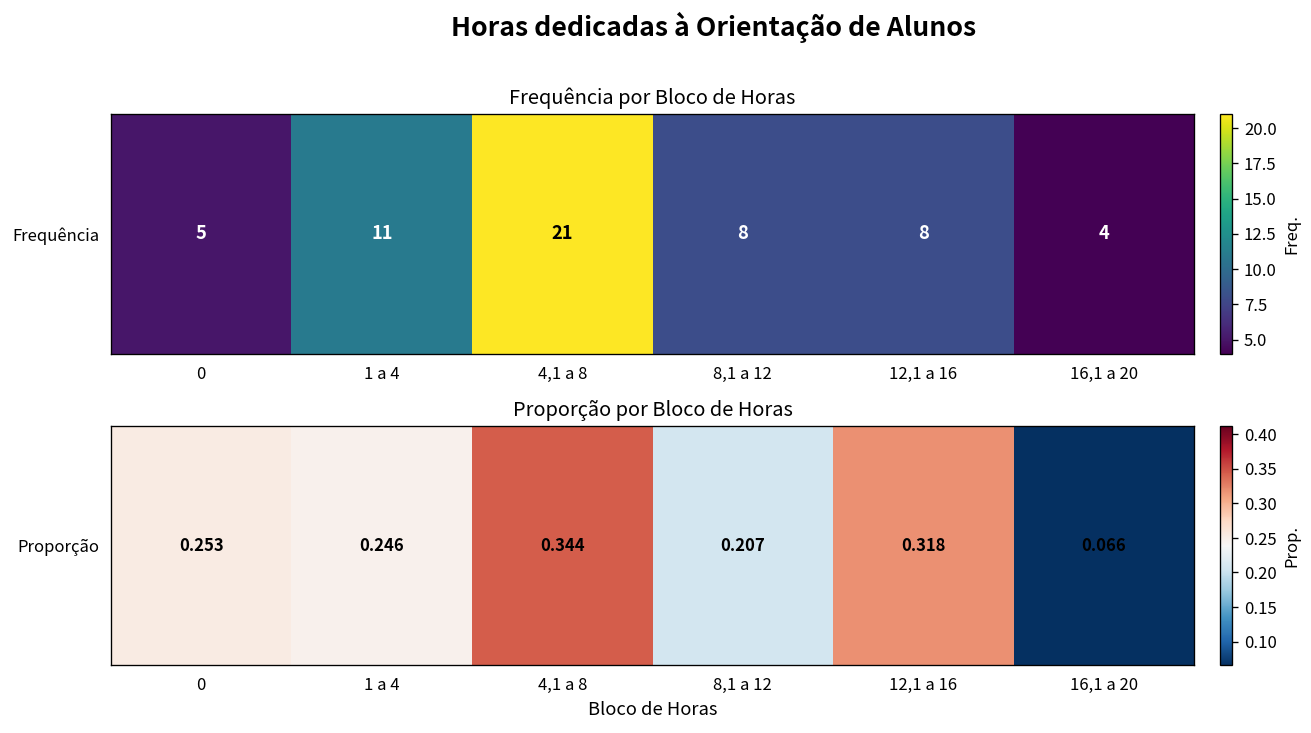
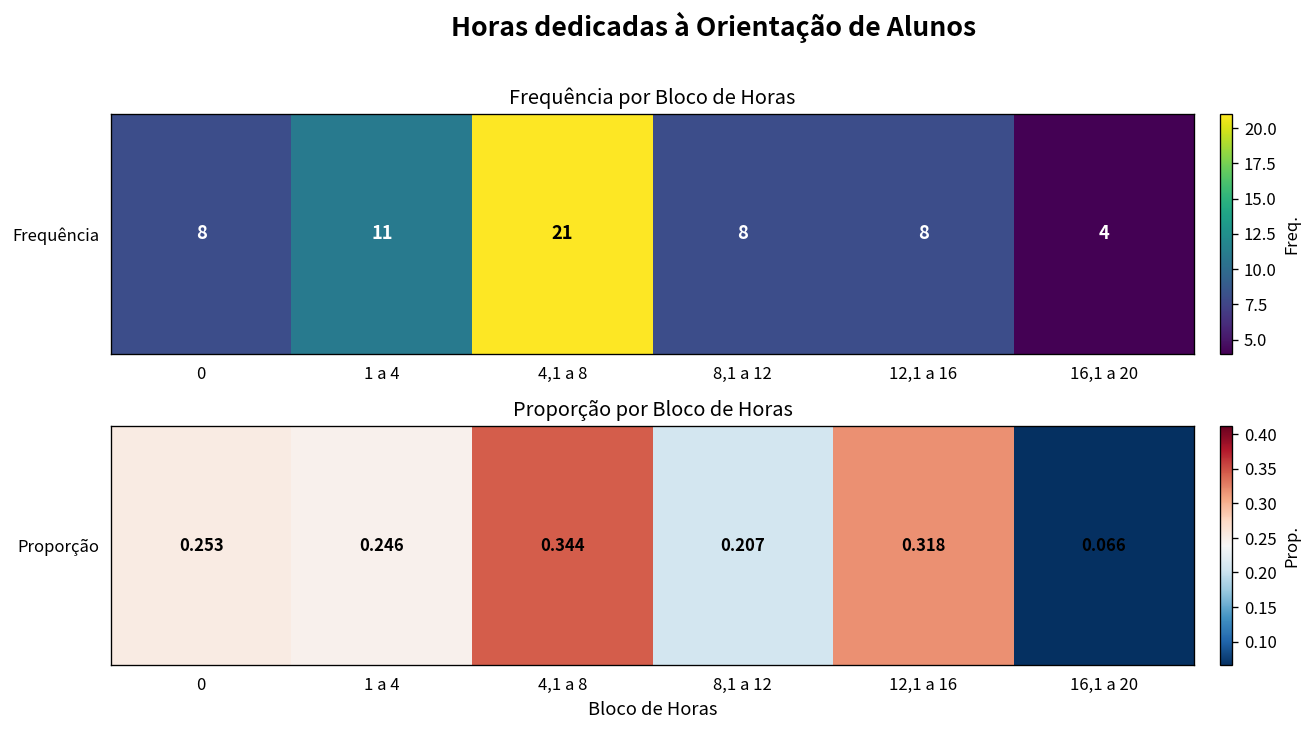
Frequência por Bloco de Horas, Frequência, 0: 5 -> 8
